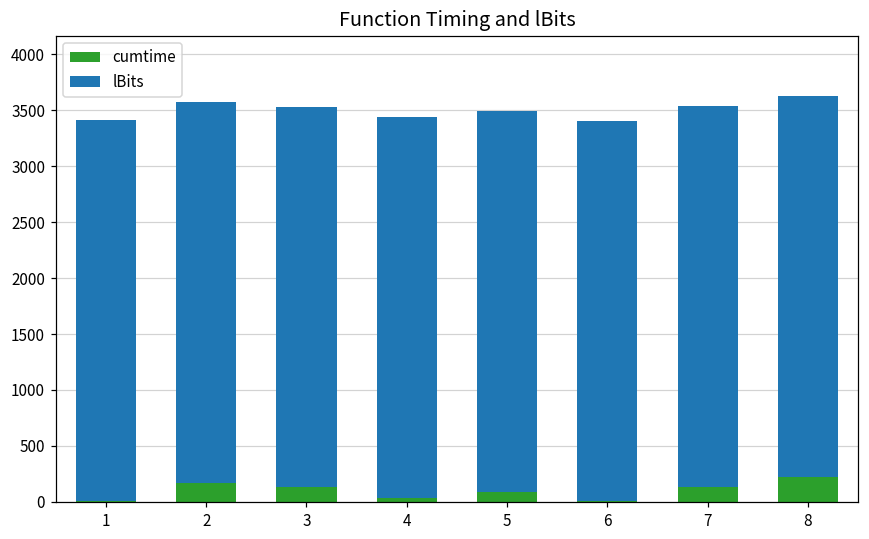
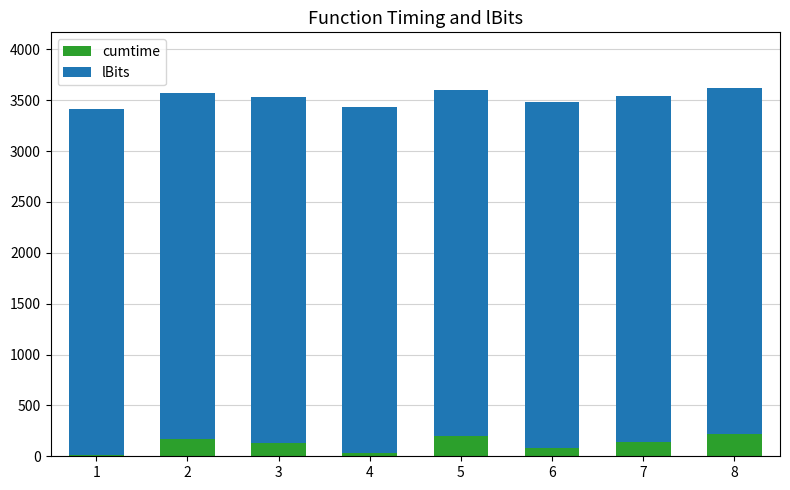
cumtime, 5: 90 -> 200
cumtime, 6: 10 -> 90
